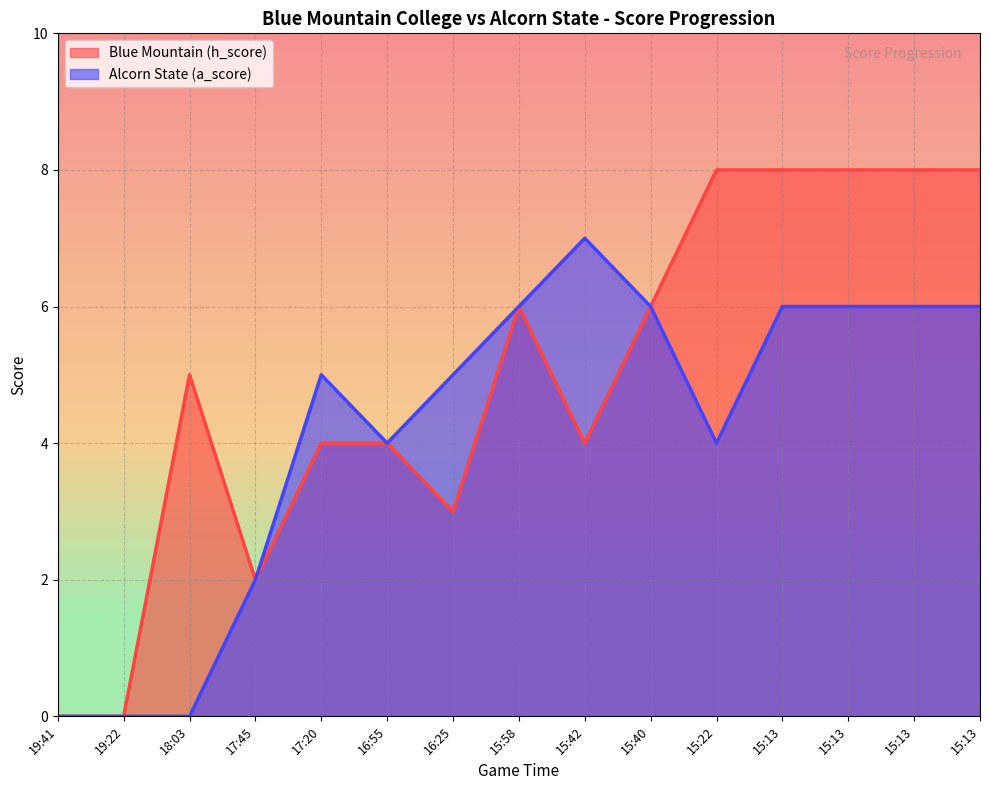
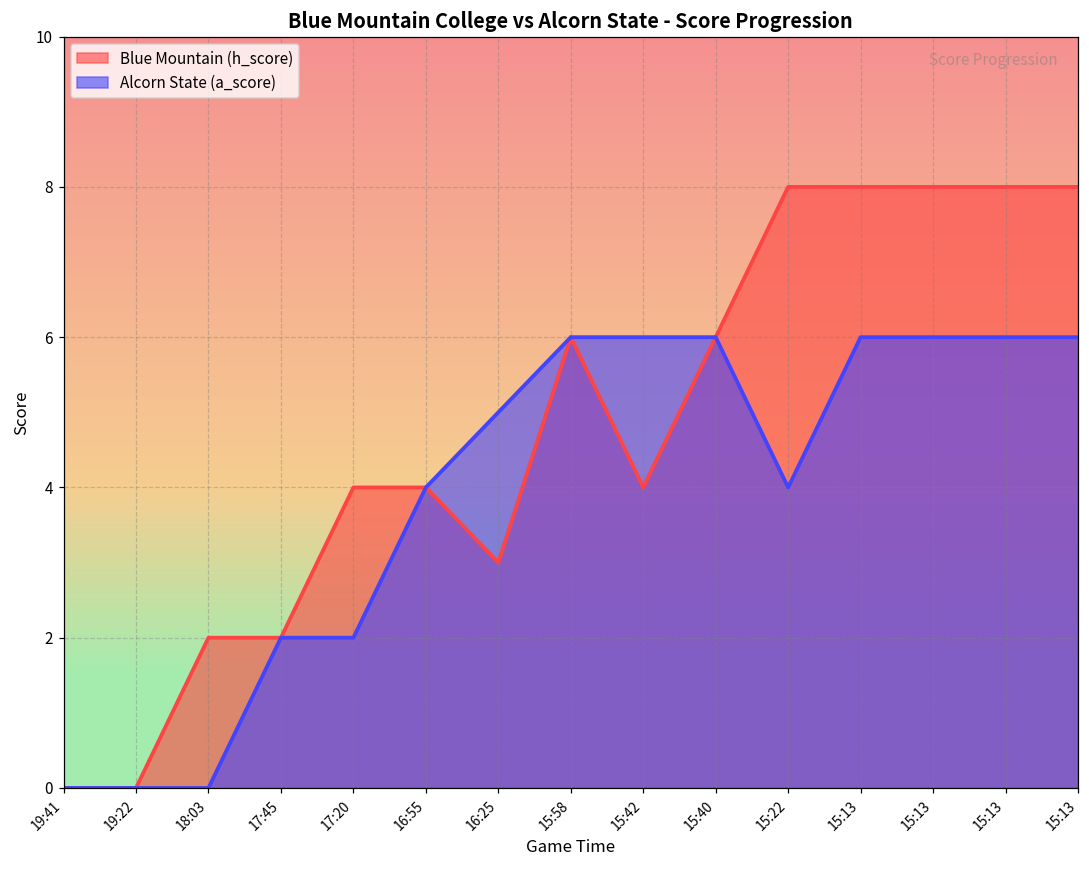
Blue Mountain (h_score), 18:03: 5 -> 2
Alcorn State (a_score), 17:20: 5 -> 2
Alcorn State (a_score), 15:42: 7 -> 6
